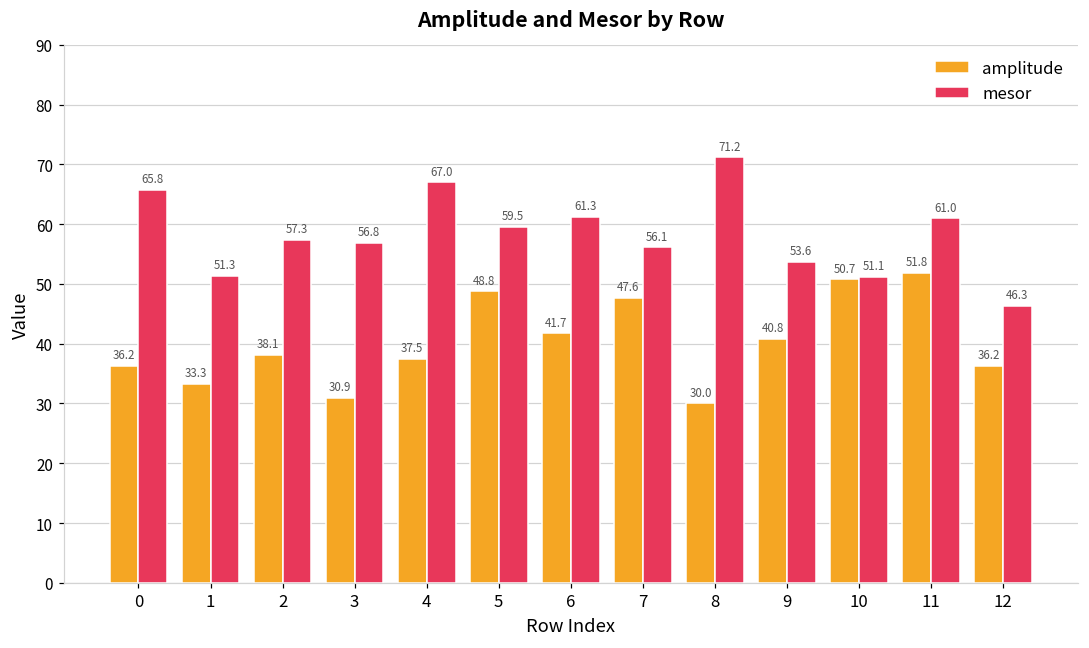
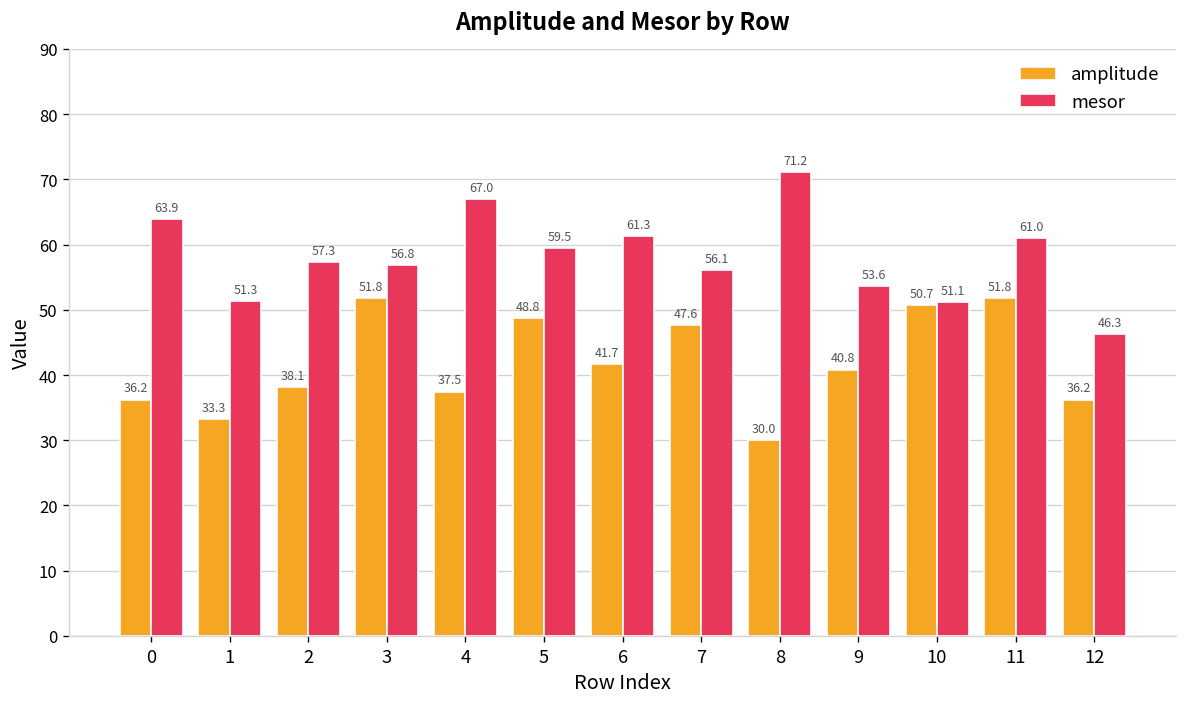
mesor, 0: 65.8 -> 63.9
amplitude, 3: 30.9 -> 51.8
